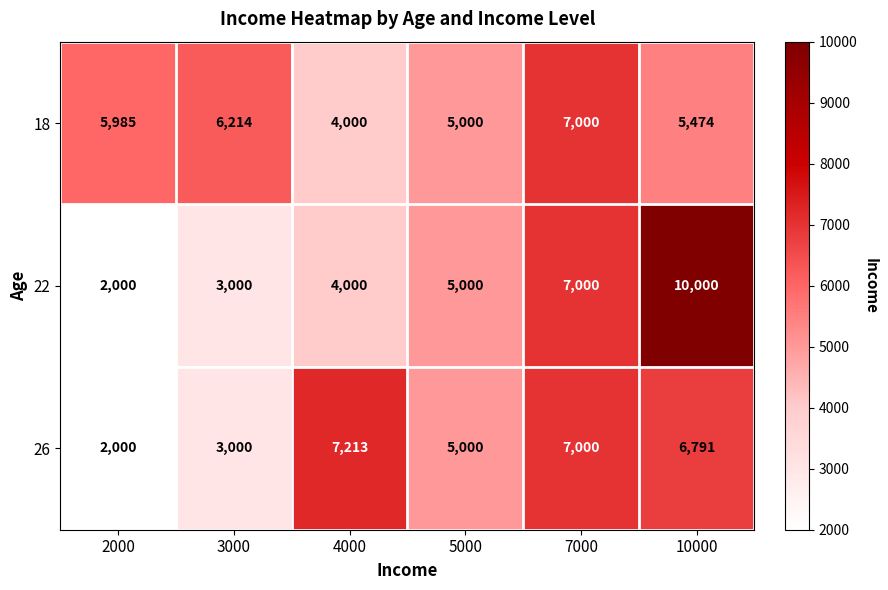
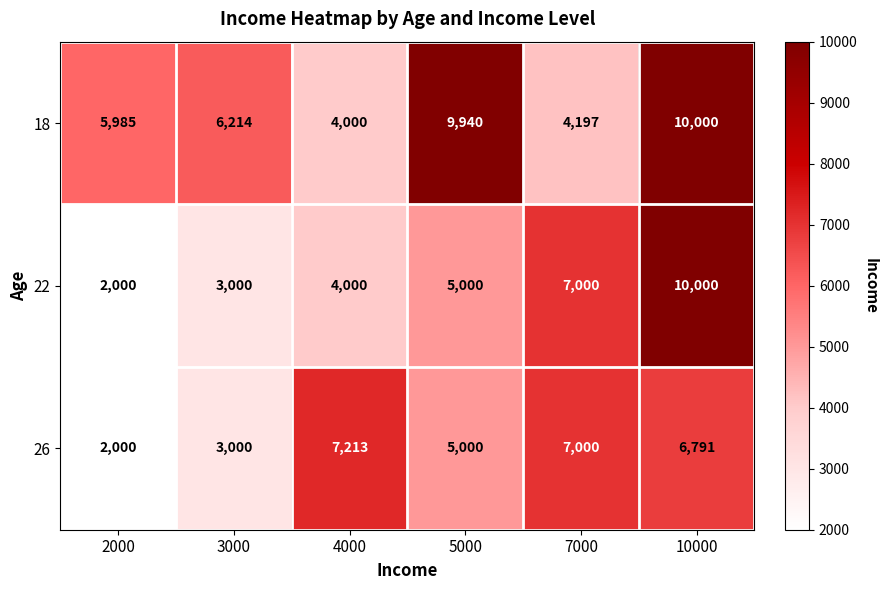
18, 5000: 5,000 -> 9,940
18, 7000: 7,000 -> 4,197
18, 10000: 5,474 -> 10,000
